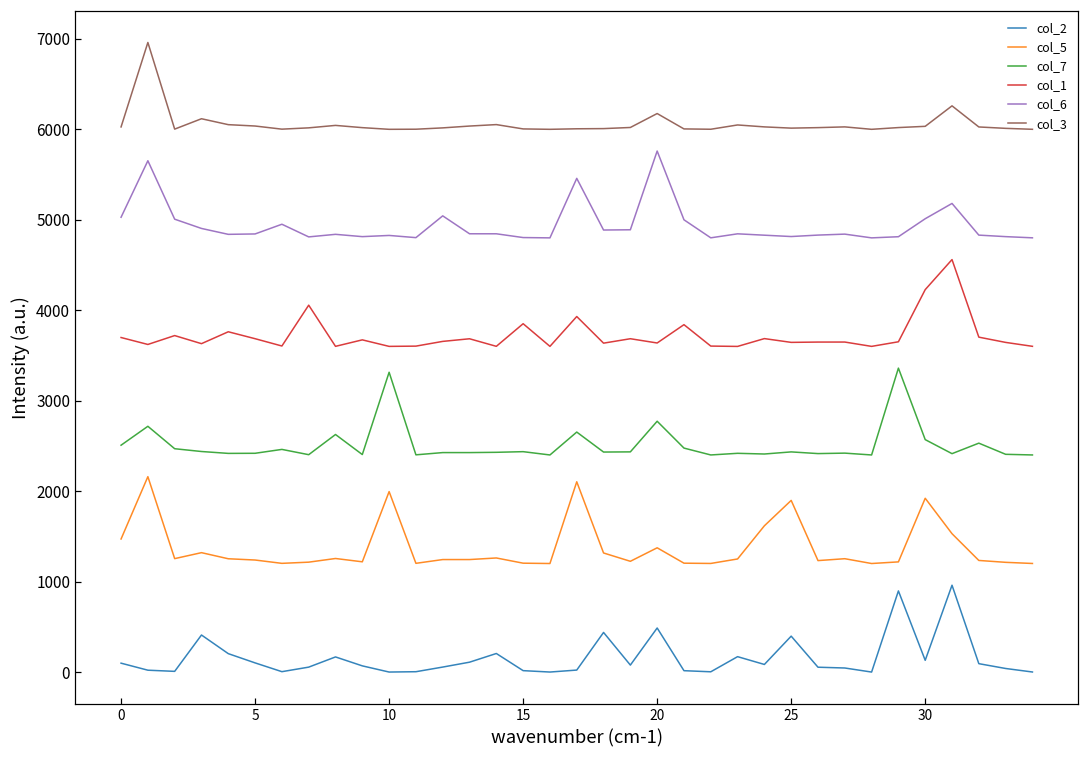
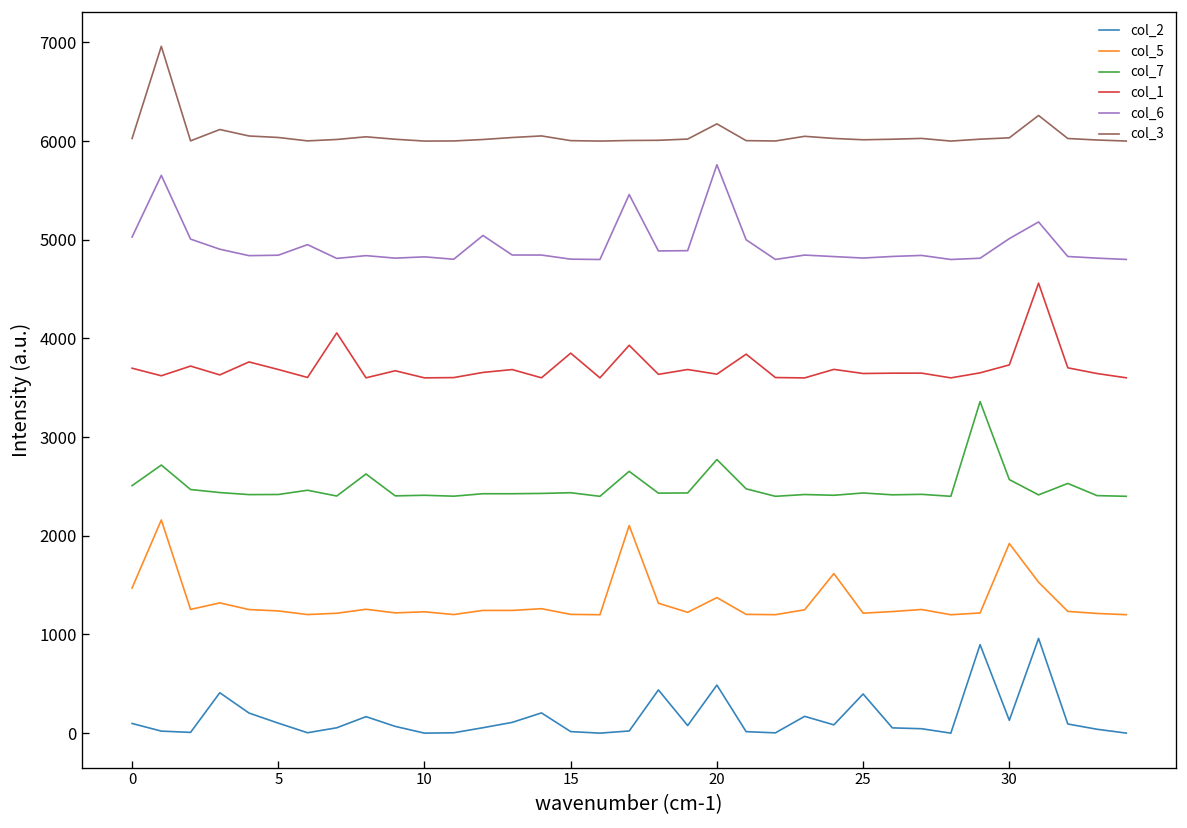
col_5, 10: 2000 -> 1200
col_7, 10: 3300 -> 2400
col_5, 25: 1900 -> 1200
col_1, 30: 4200 -> 3700
